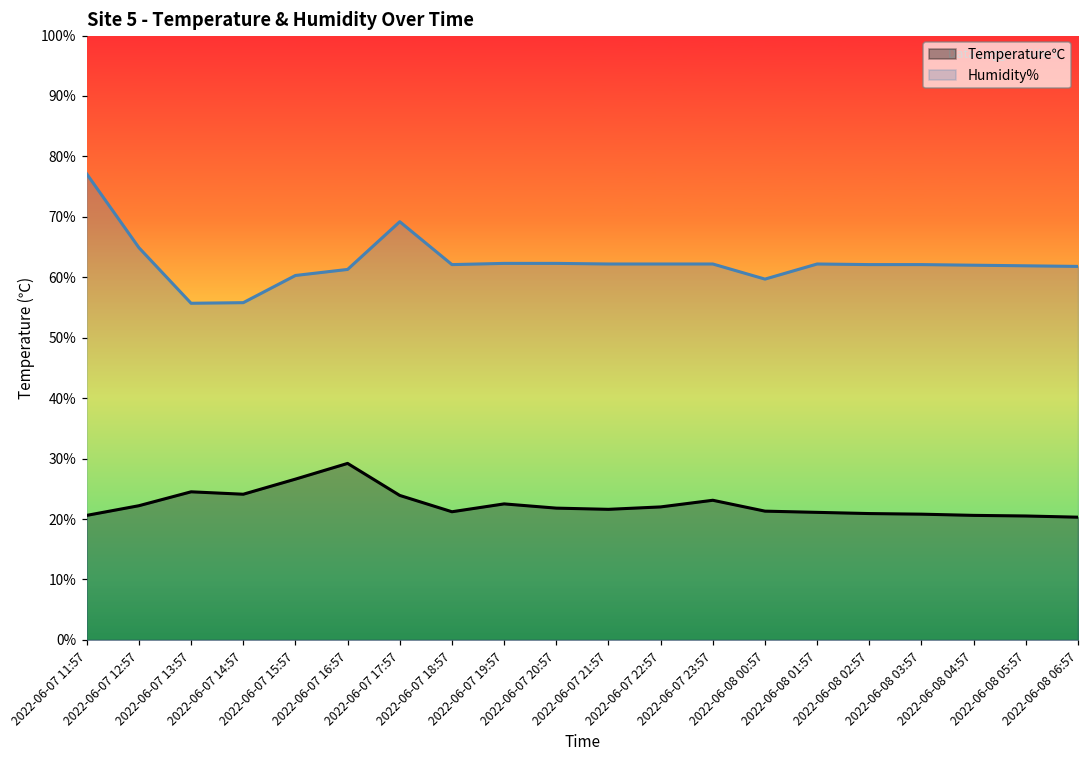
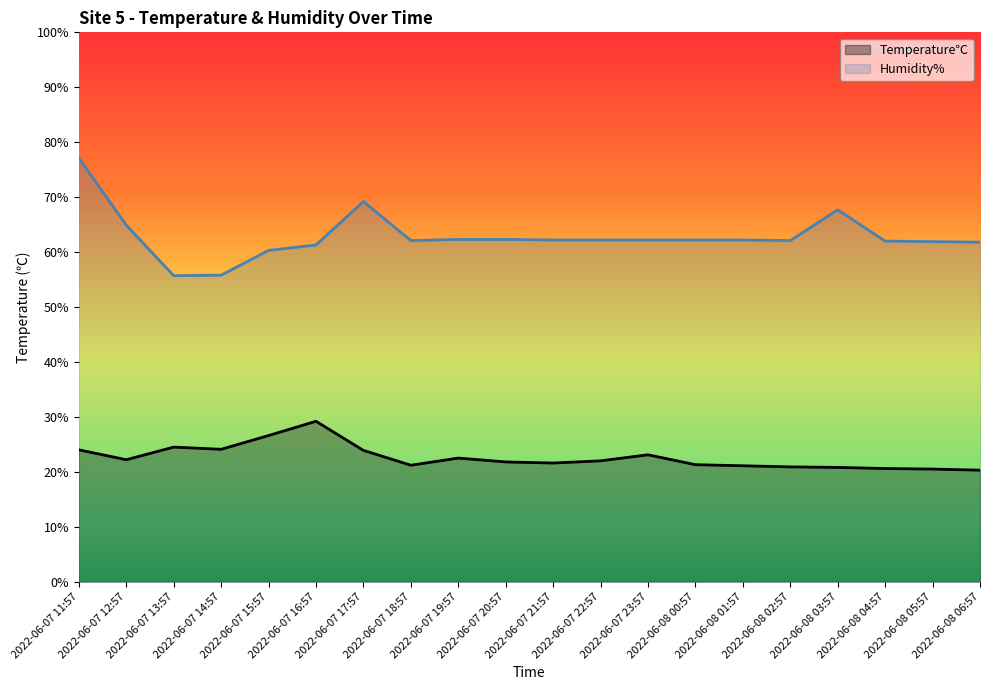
Temperature℃, 2022-06-07 11:57: 21% -> 24%
Humidity%, 2022-06-08 00:57: 60% -> 62%
Humidity%, 2022-06-08 03:57: 62% -> 68%
